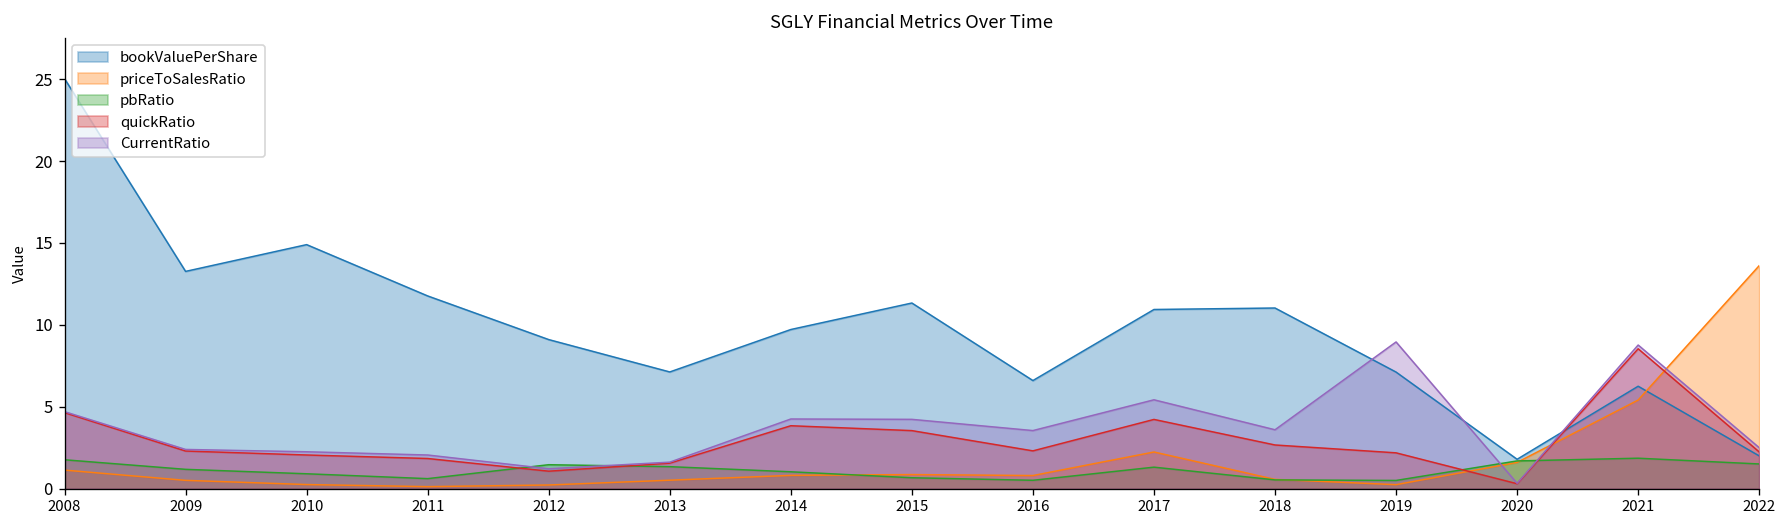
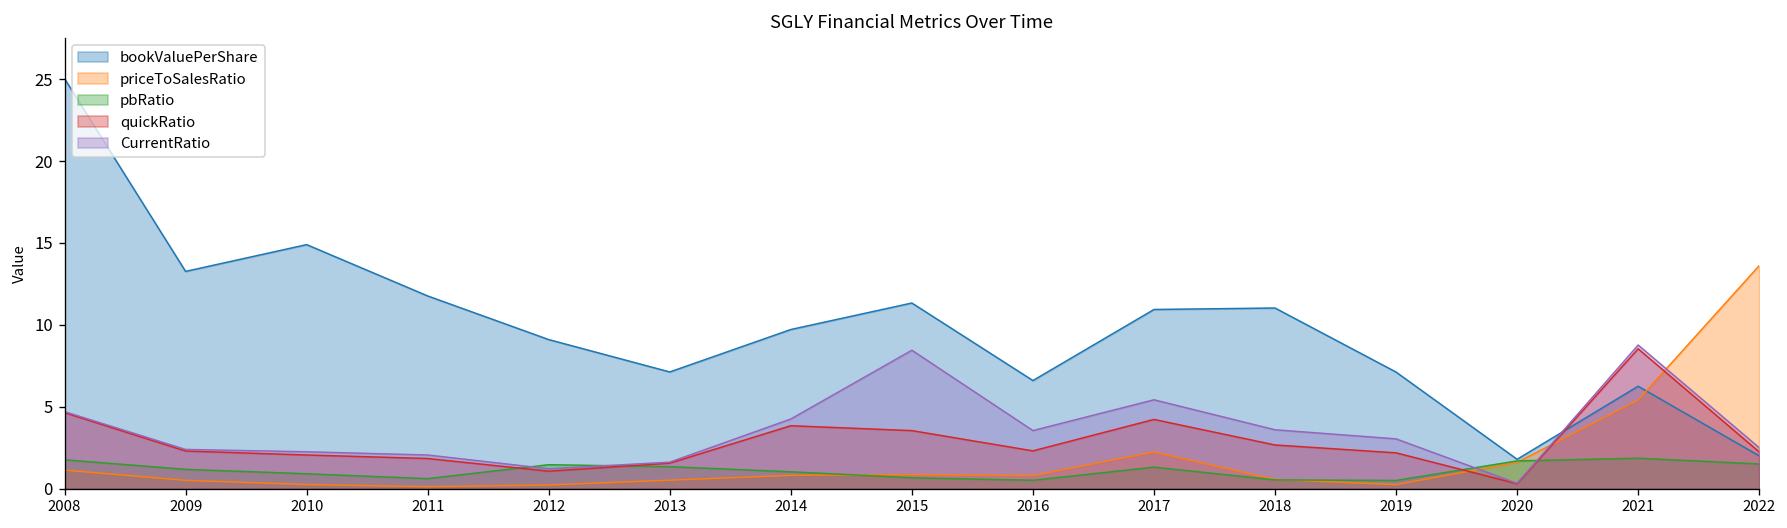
CurrentRatio, 2015: 4.2 -> 8.5
CurrentRatio, 2019: 9.0 -> 3.0
